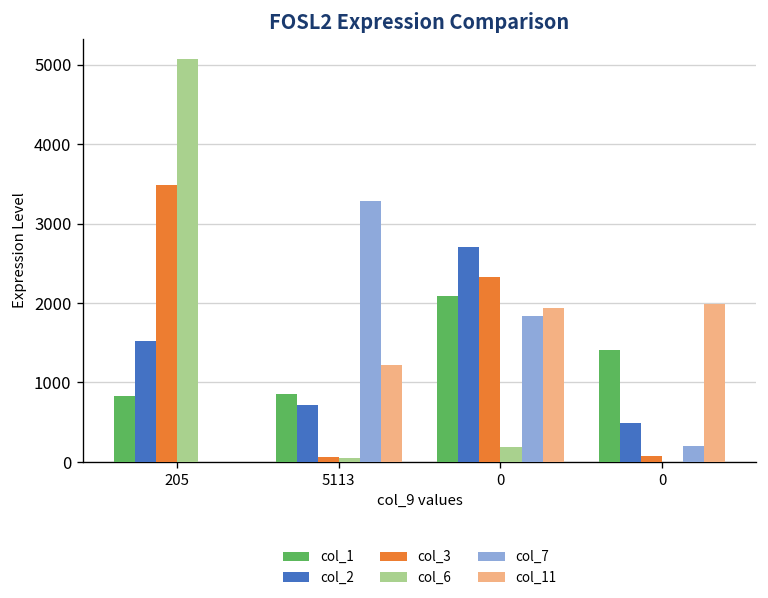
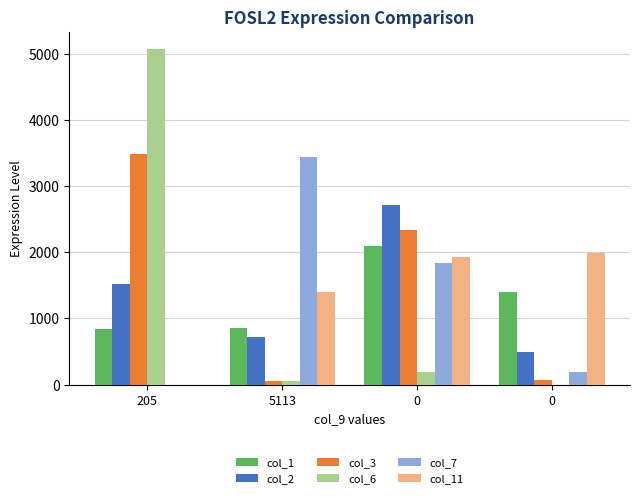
col_7, 5113: 3300 -> 3400
col_11, 5113: 1200 -> 1400
